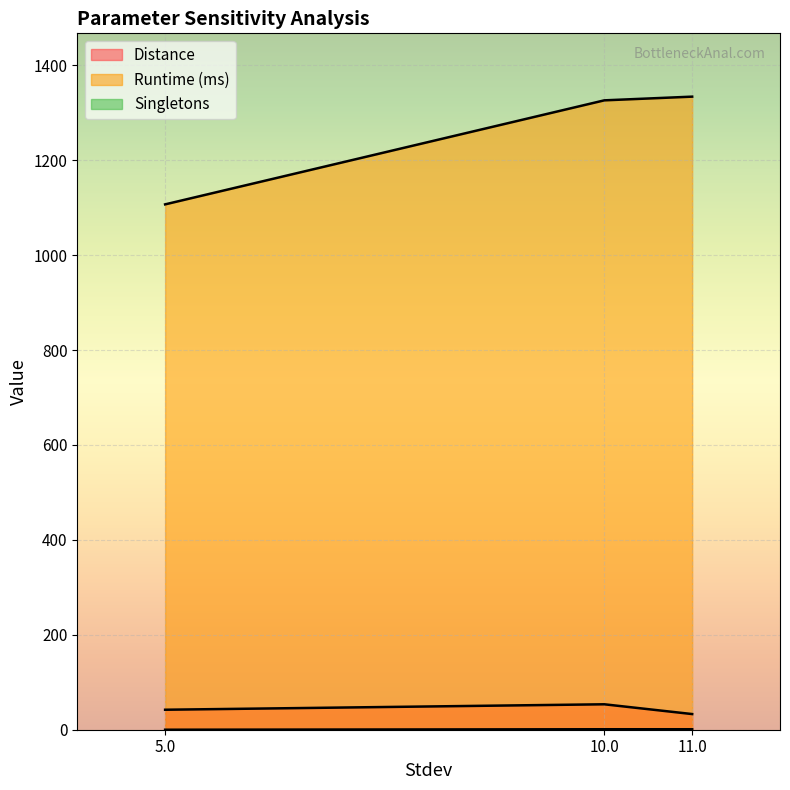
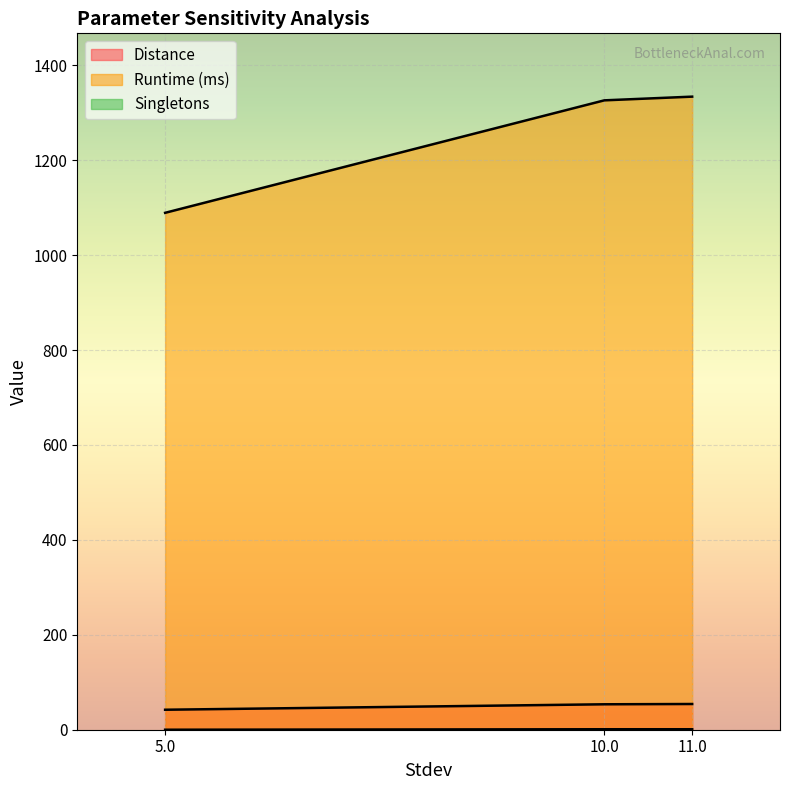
Runtime (ms), 5.0: 1110 -> 1090
Distance, 11.0: 30 -> 50
